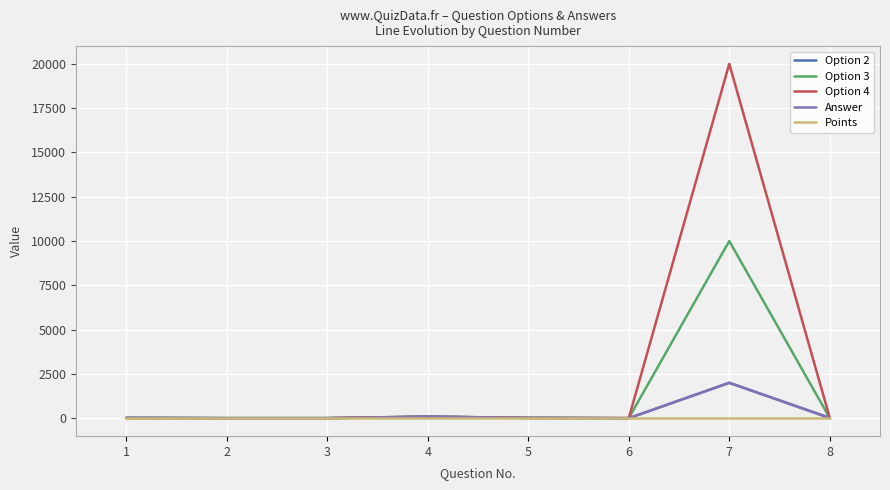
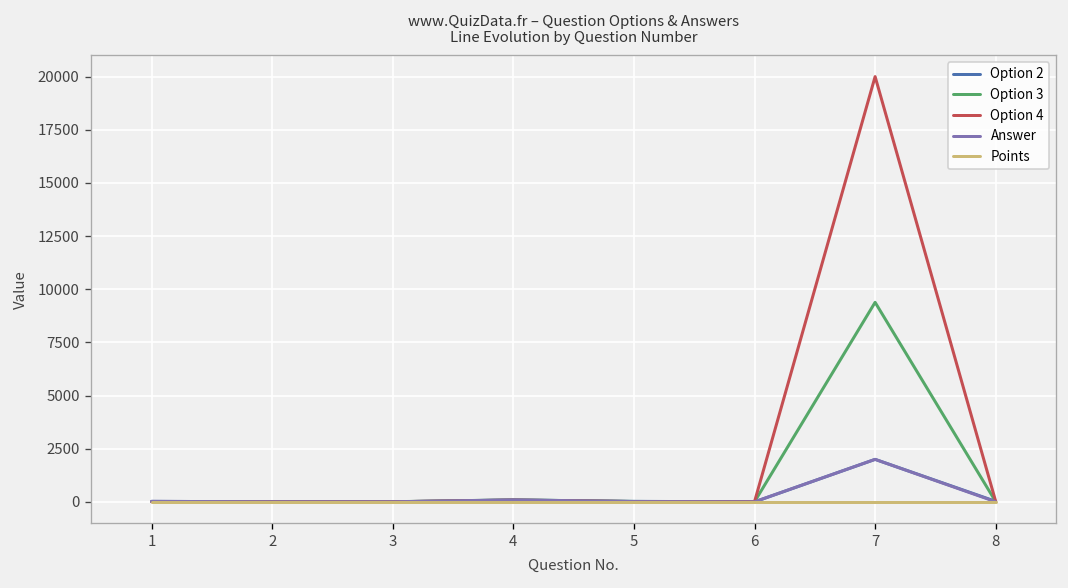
Option 3, 7: 10000 -> 9400
